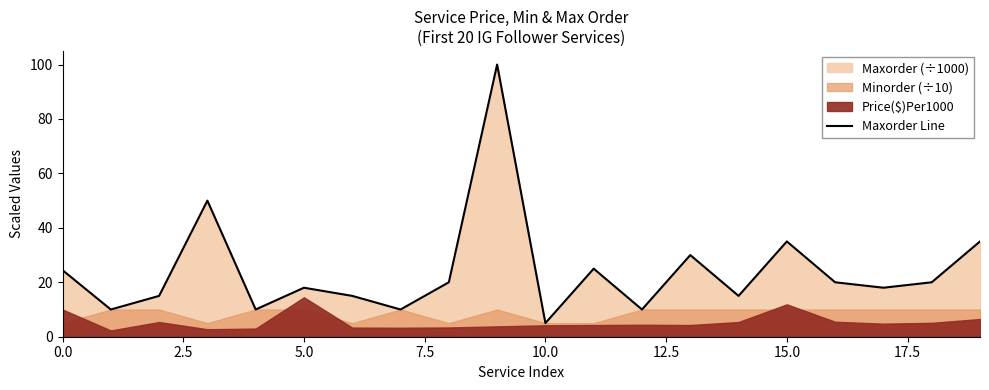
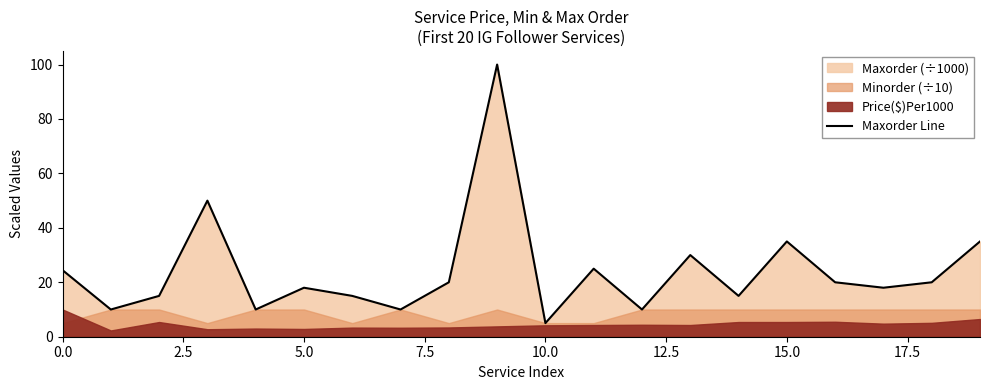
Price($)Per1000, 5.0: 14 -> 3
Price($)Per1000, 15.0: 12 -> 5
